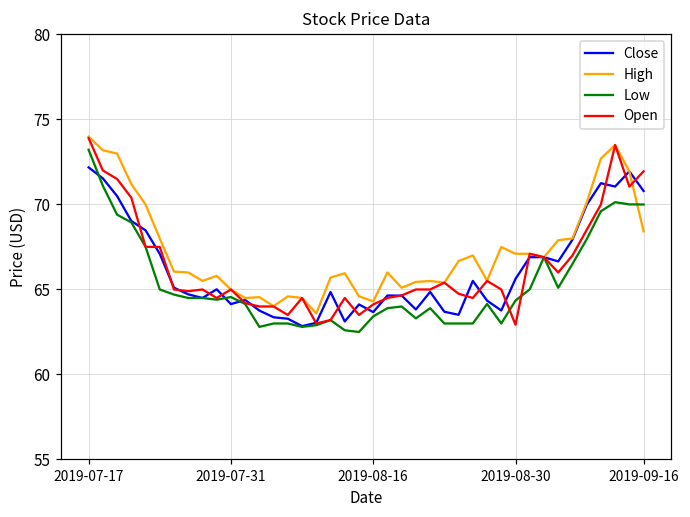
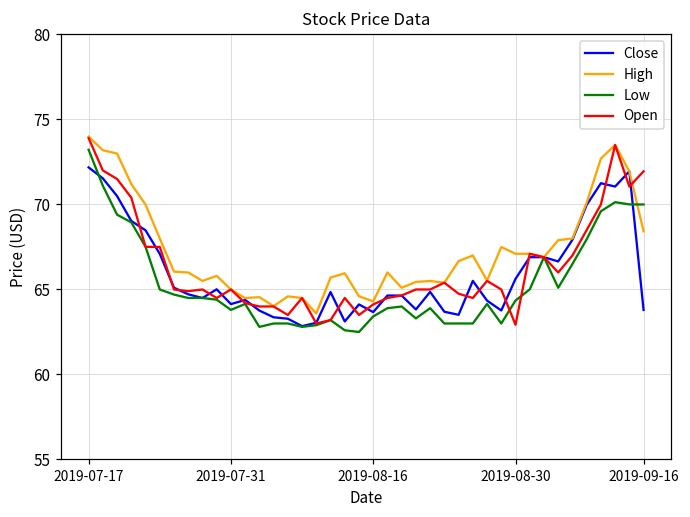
Low, 2019-07-31: 64.6 -> 63.8
Close, 2019-09-16: 70.8 -> 63.8
